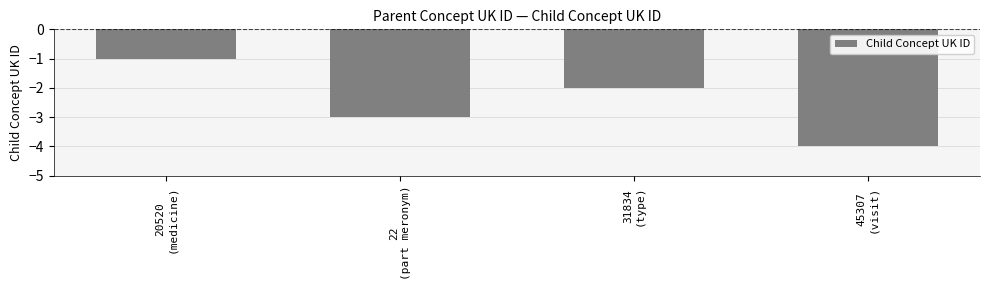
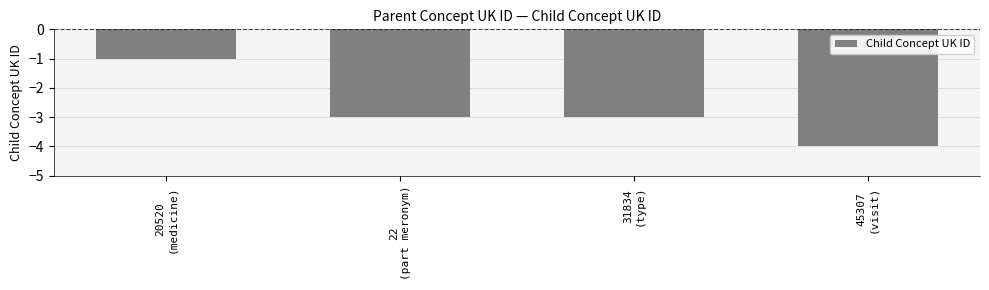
31834 (type): -2 -> -3
